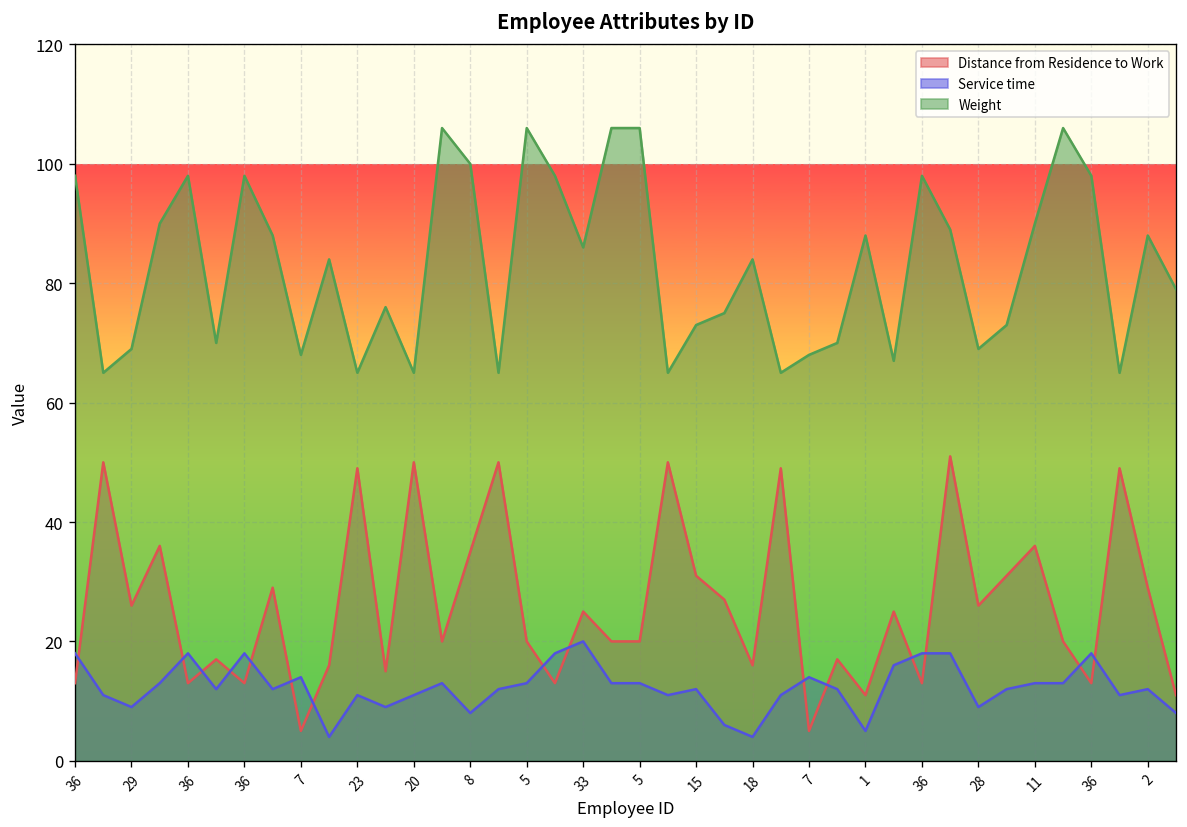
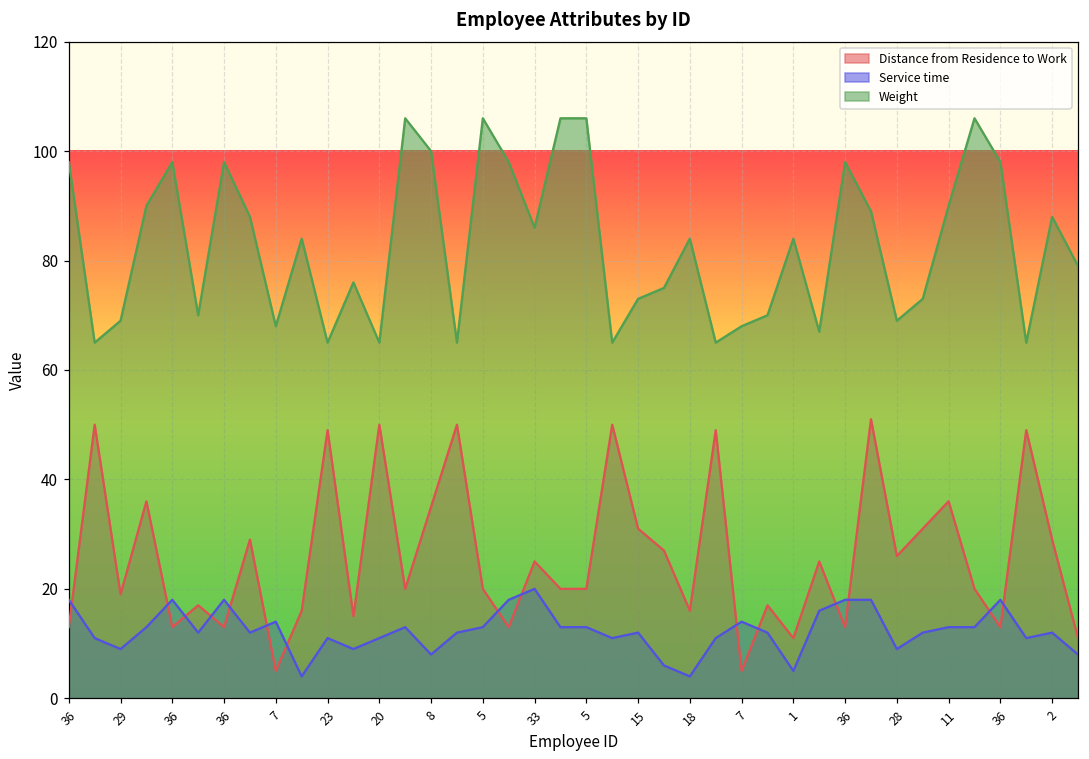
Distance from Residence to Work, 29: 26 -> 19
Weight, 1: 88 -> 84
